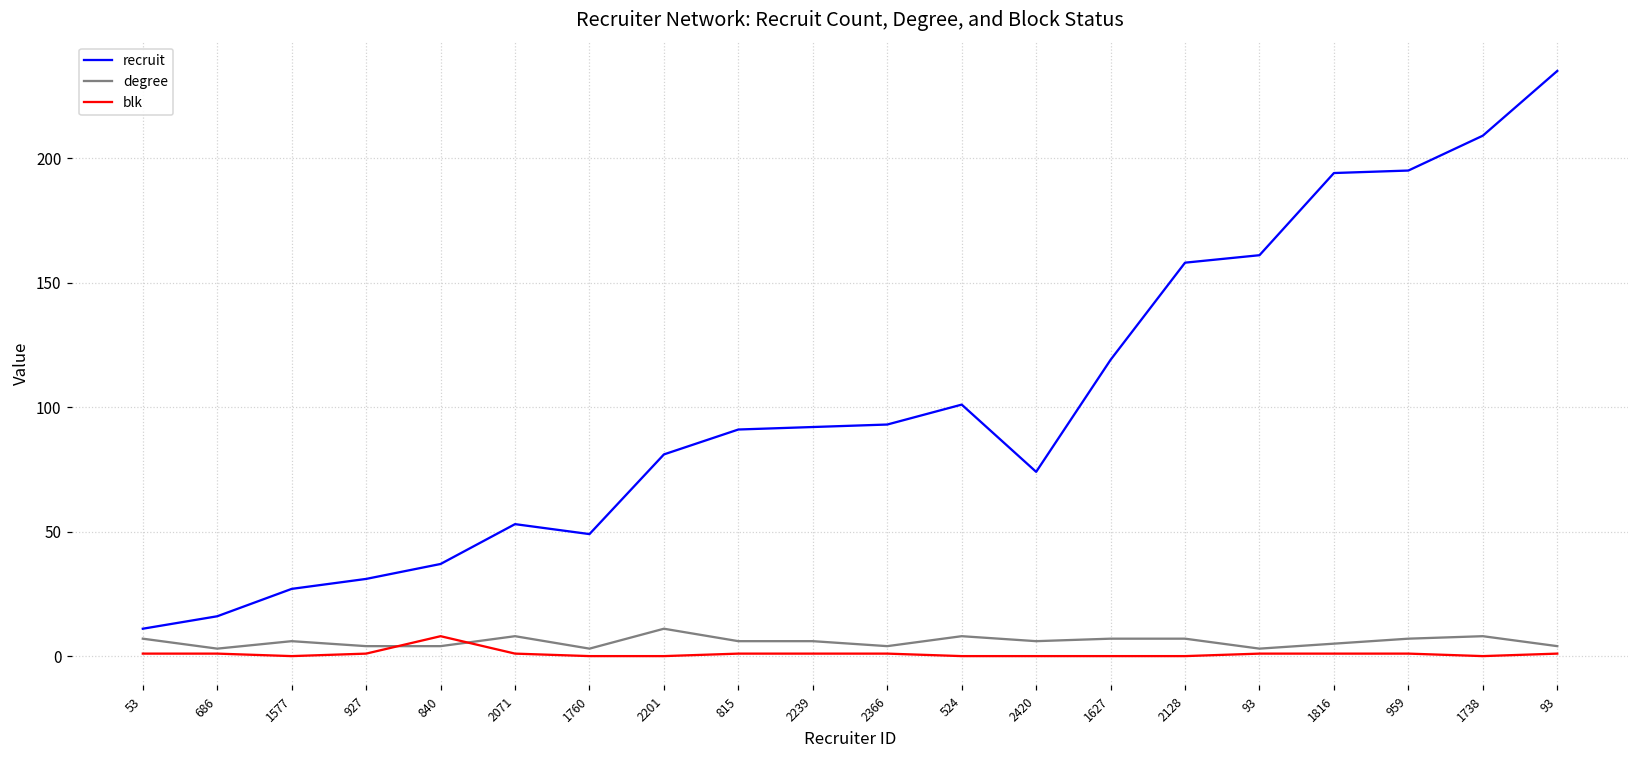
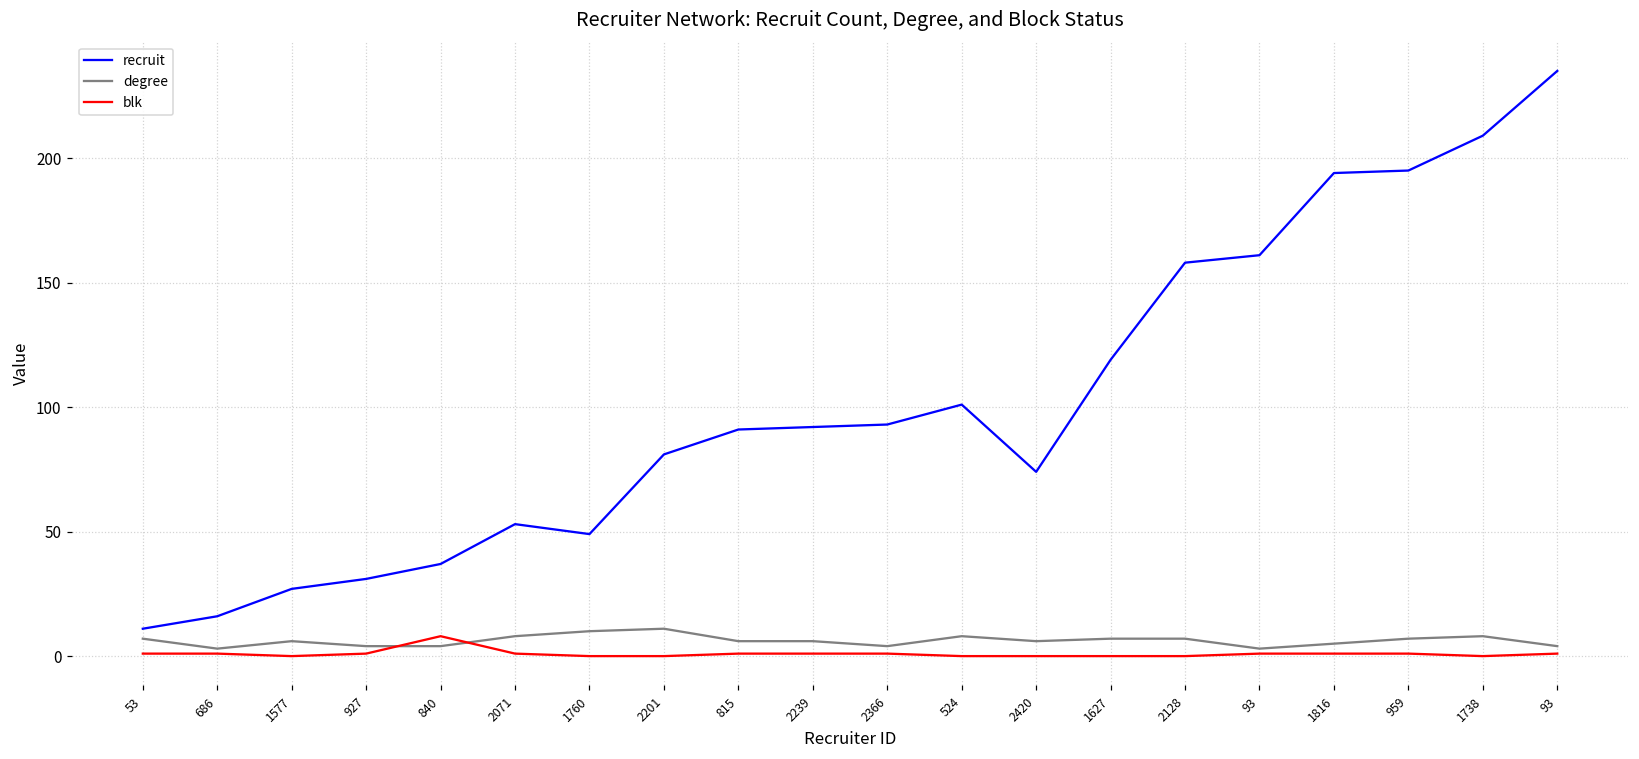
degree, 1760: 3 -> 10
